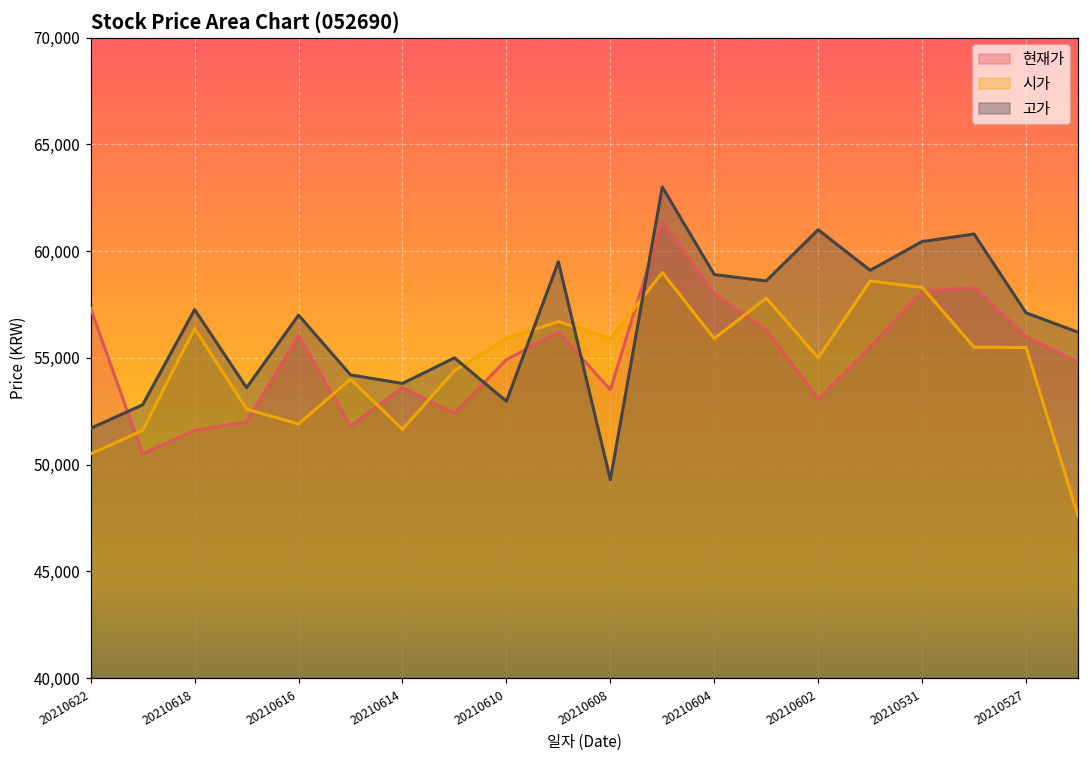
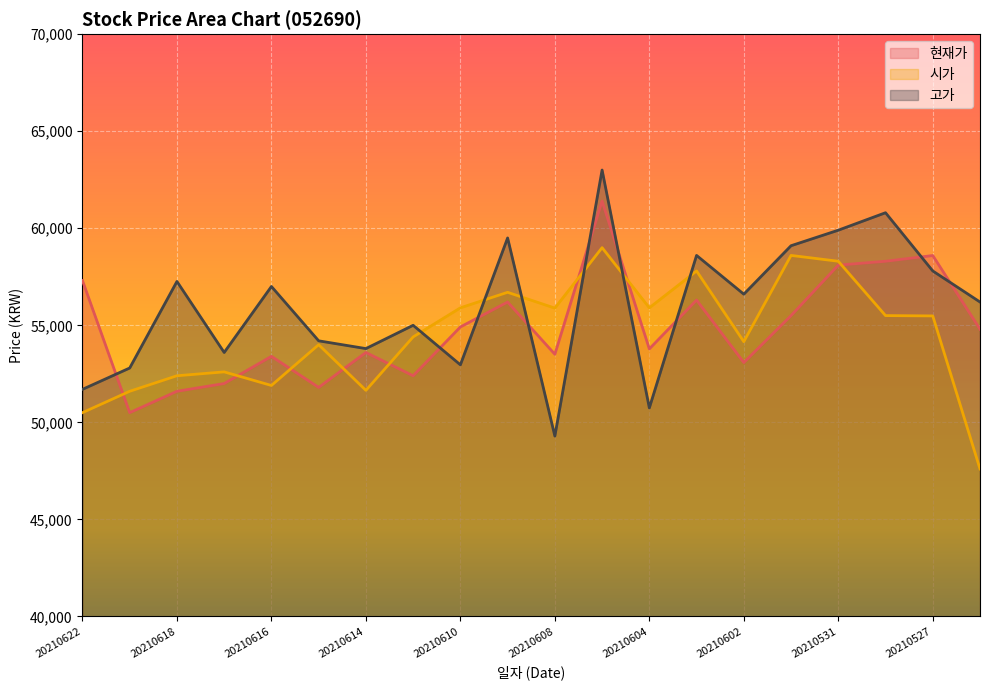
시가, 20210618: 56,400 -> 52,400
현재가, 20210616: 56,000 -> 53,400
현재가, 20210604: 58,000 -> 53,800
고가, 20210604: 58,900 -> 50,700
시가, 20210602: 55,000 -> 54,200
고가, 20210602: 61,000 -> 56,600
고가, 20210531: 60,400 -> 59,900
현재가, 20210527: 56,000 -> 58,600
고가, 20210527: 57,100 -> 57,800
